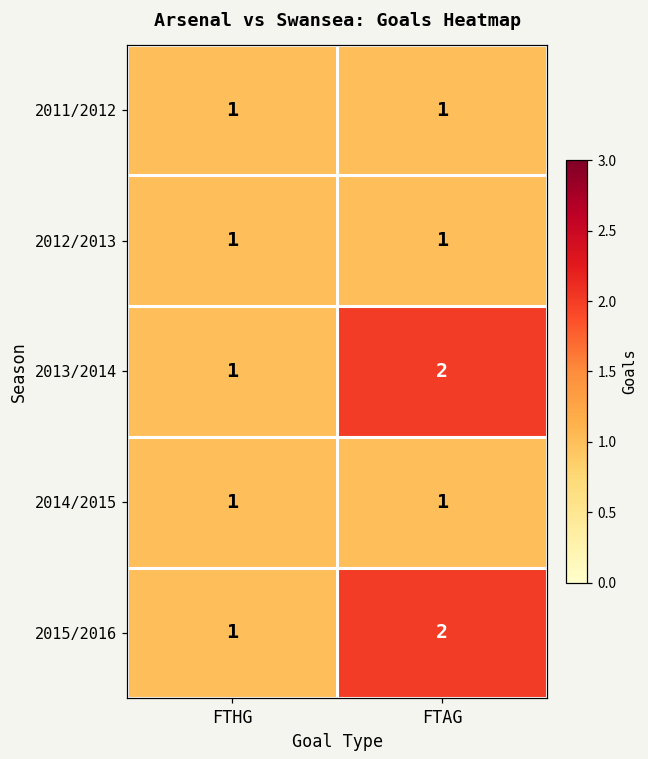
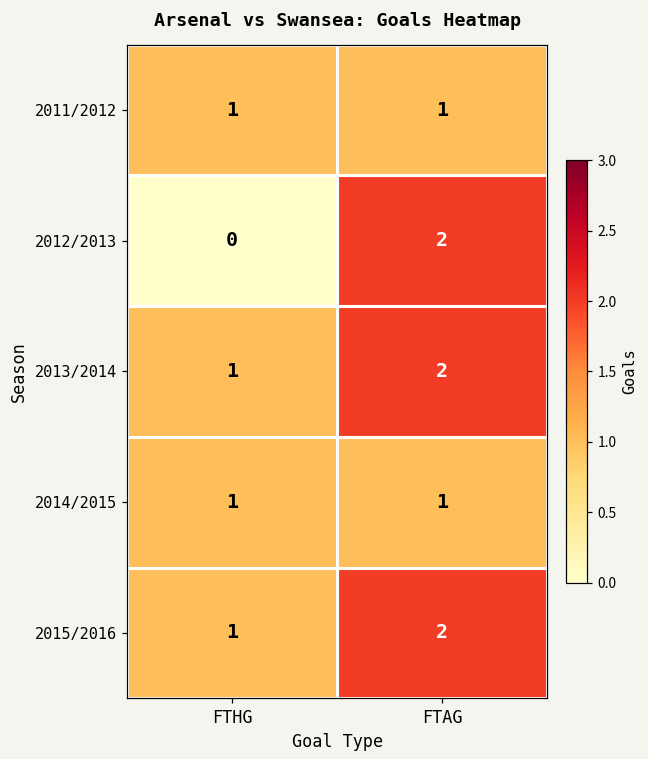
2012/2013, FTHG: 1 -> 0
2012/2013, FTAG: 1 -> 2
